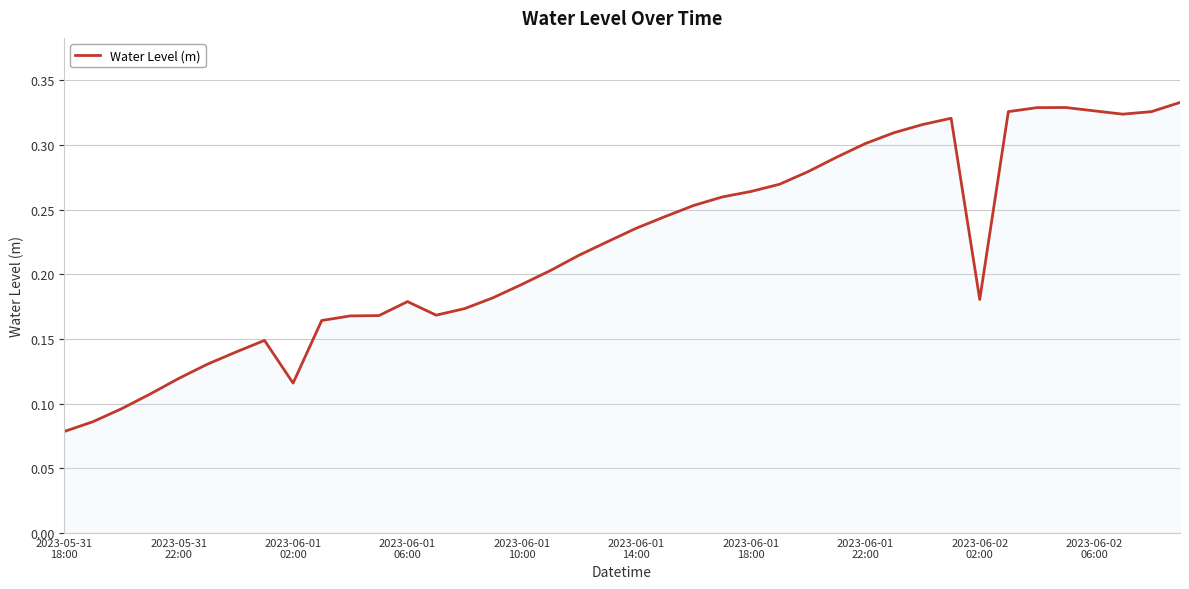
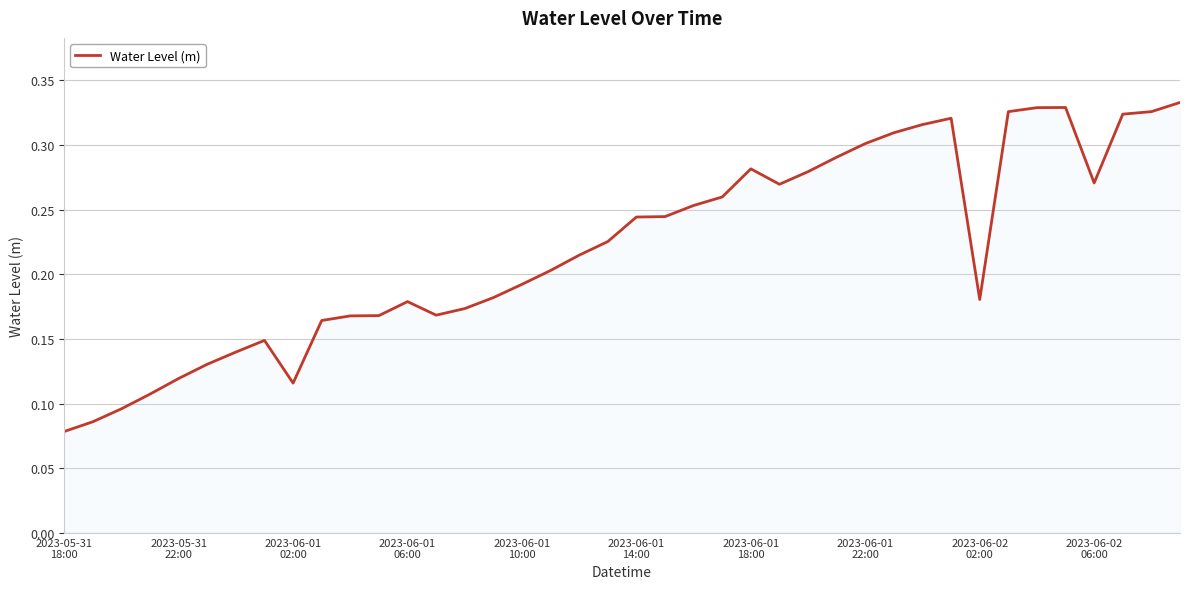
2023-06-01 14:00: 0.236 -> 0.244
2023-06-01 18:00: 0.264 -> 0.282
2023-06-02 06:00: 0.326 -> 0.271
